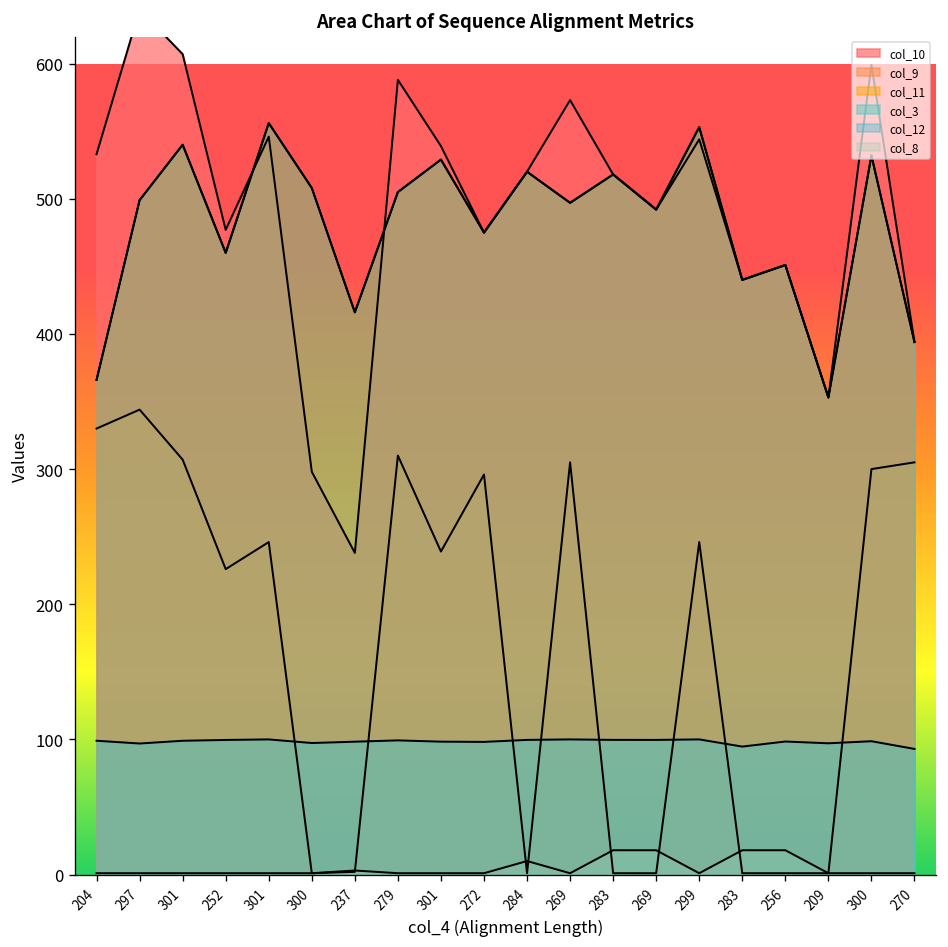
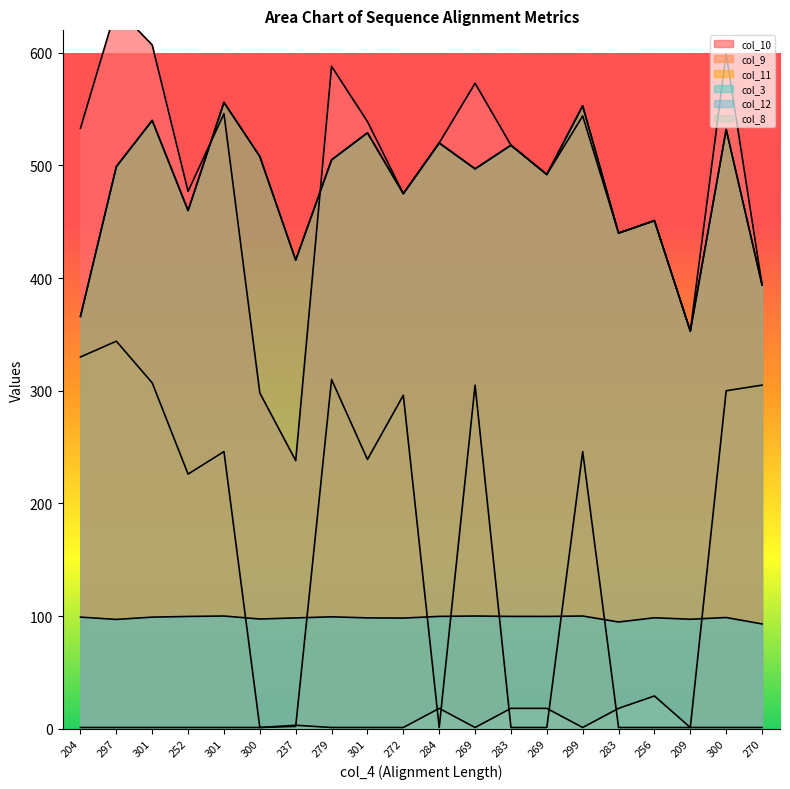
col_8, 284: 10 -> 18
col_8, 256: 18 -> 29
